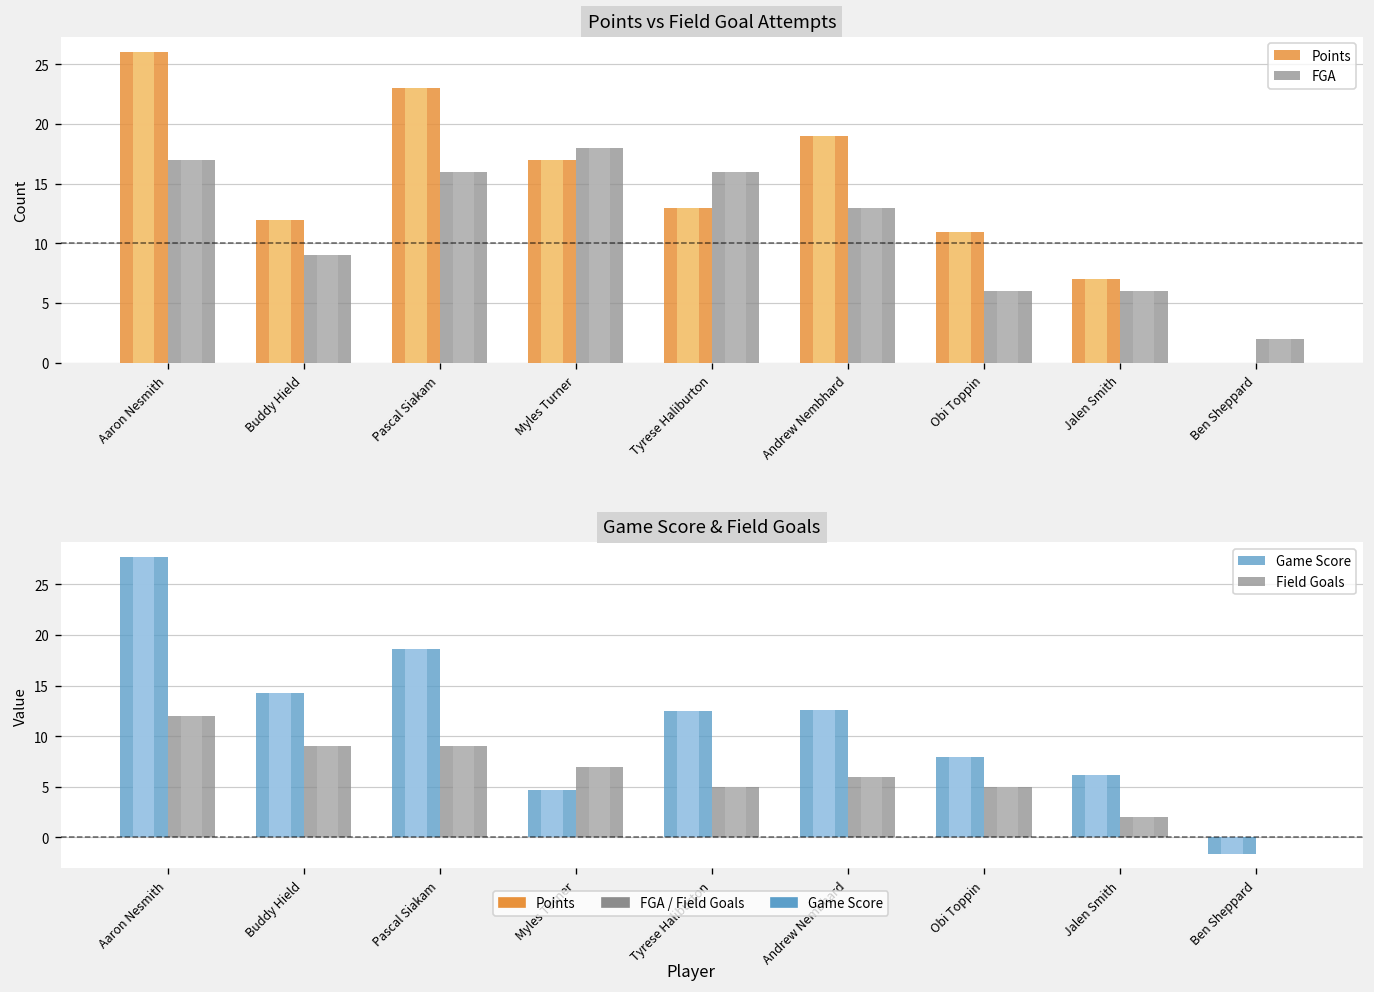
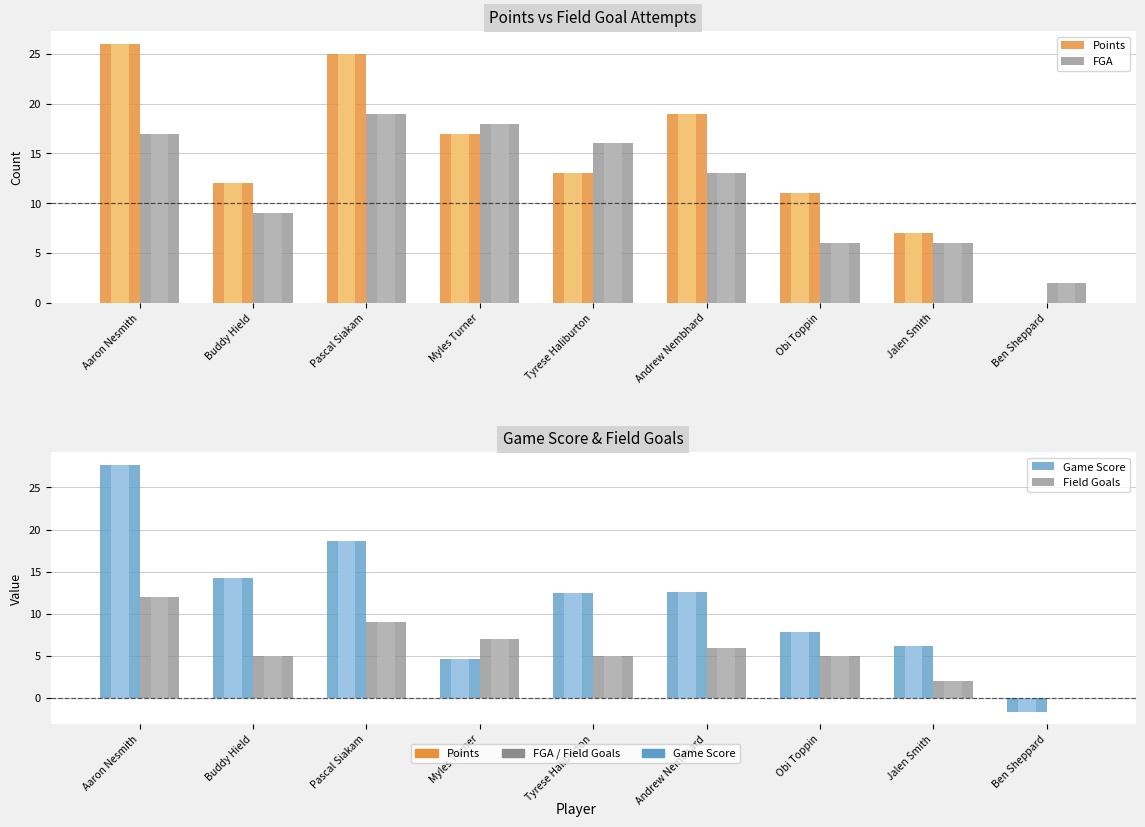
Points vs Field Goal Attempts, Points, Pascal Siakam: 23 -> 25
Points vs Field Goal Attempts, FGA, Pascal Siakam: 16 -> 19
Game Score & Field Goals, Field Goals, Buddy Hield: 9 -> 5
